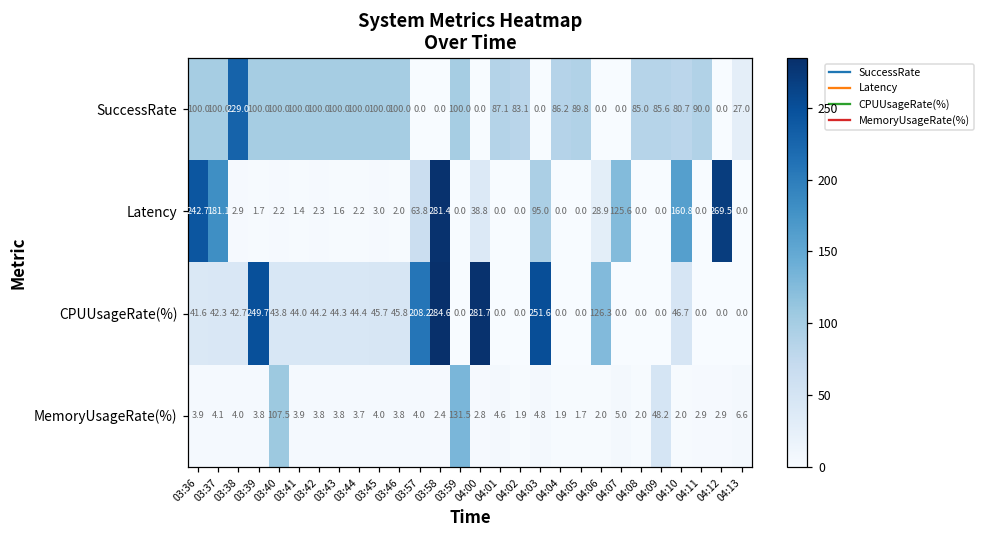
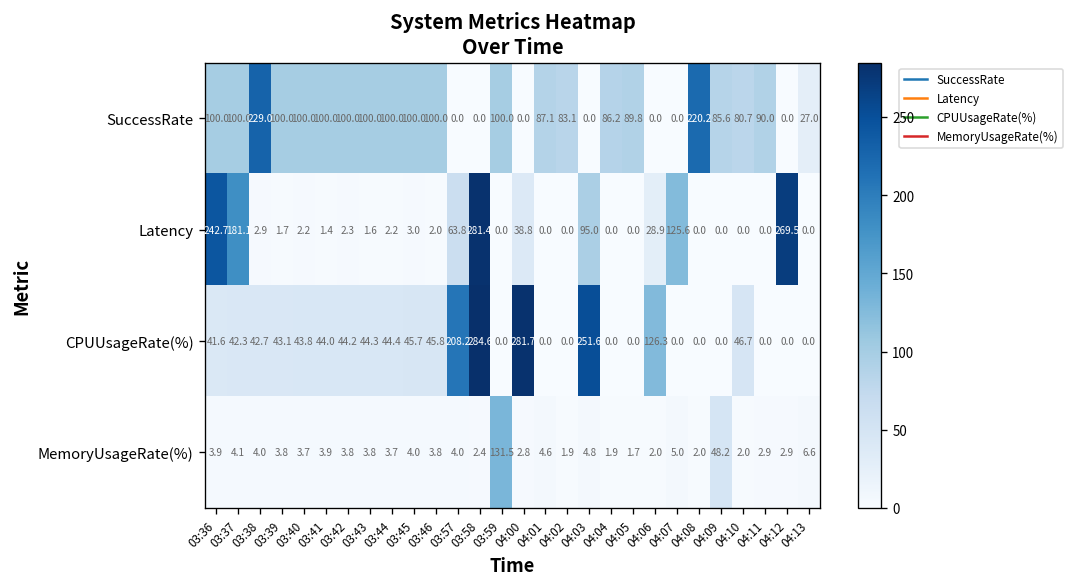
SuccessRate, 04:08: 85.0 -> 220.2
Latency, 04:10: 160.8 -> 0.0
CPUUsageRate(%), 03:39: 249.7 -> 43.1
MemoryUsageRate(%), 03:40: 107.5 -> 3.7
